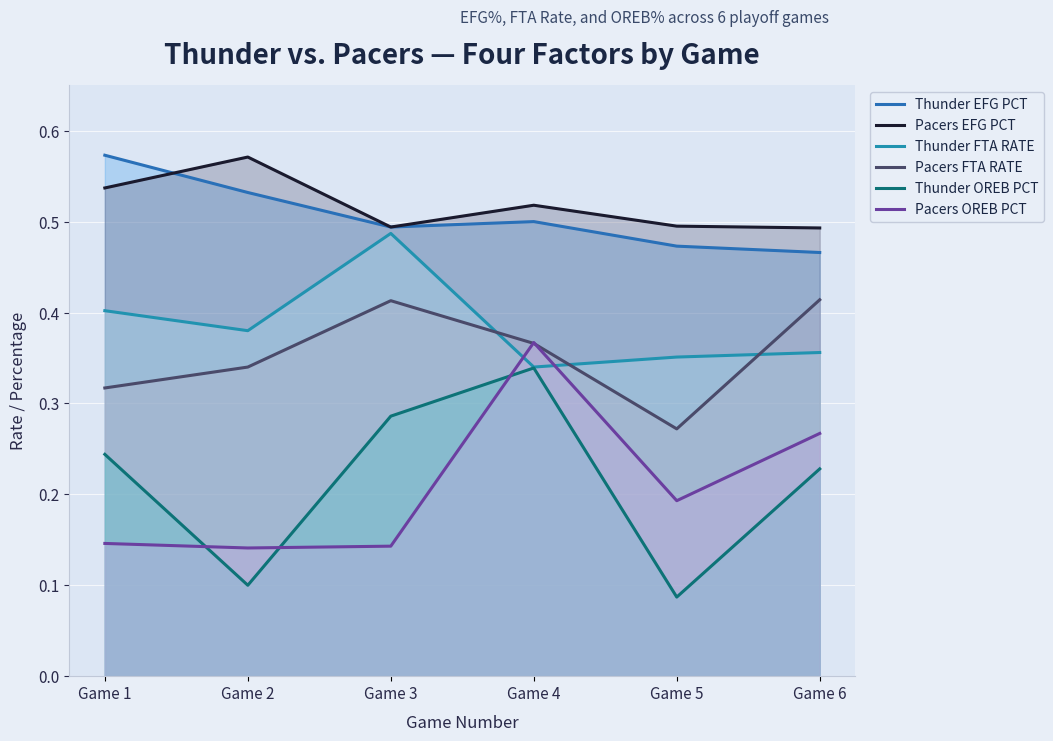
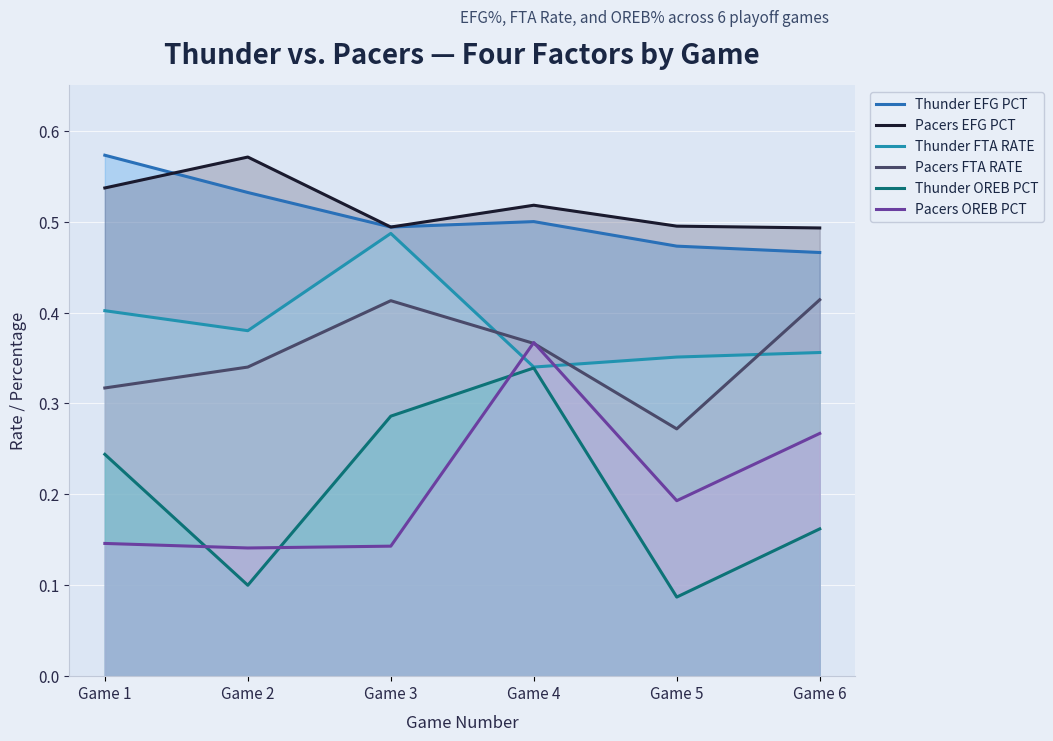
Thunder OREB PCT, Game 6: 0.23 -> 0.16
